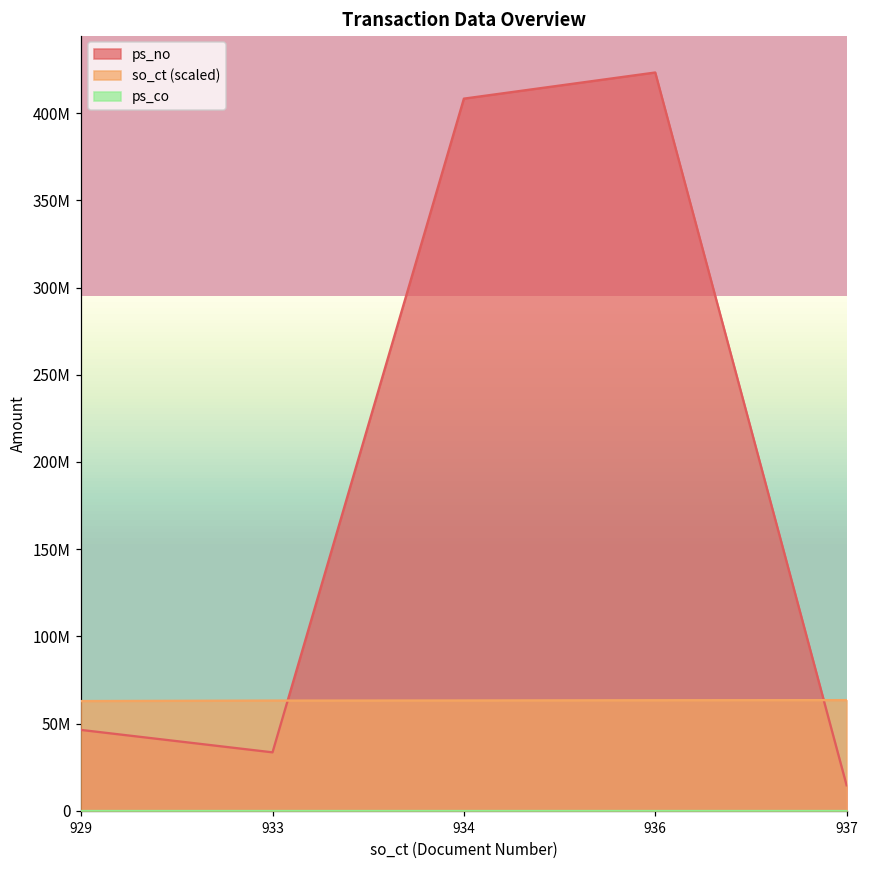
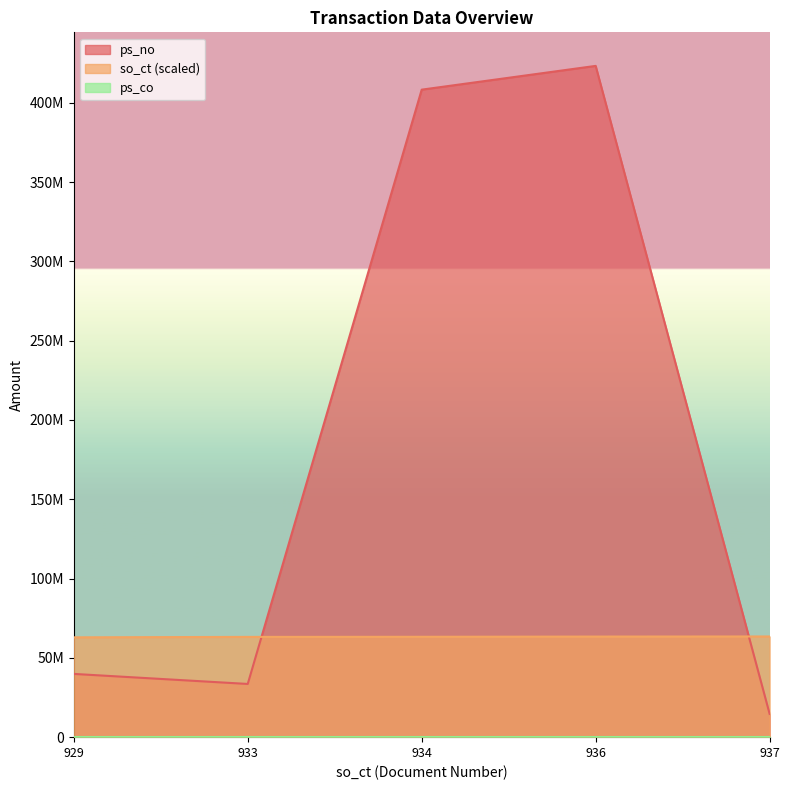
ps_no, 929: 46000000 -> 40000000
